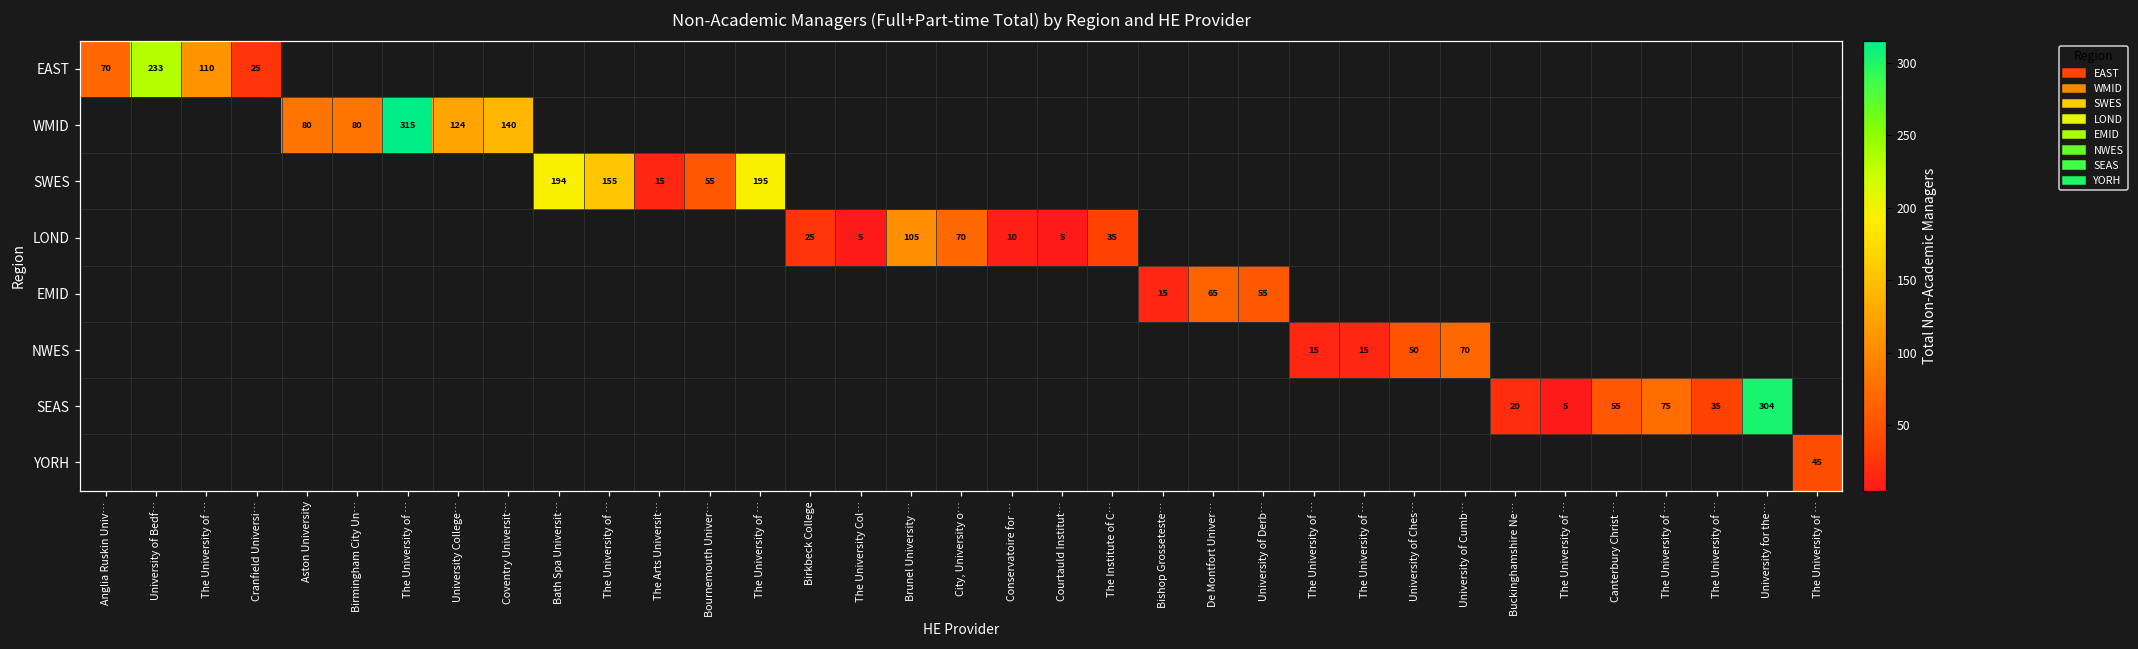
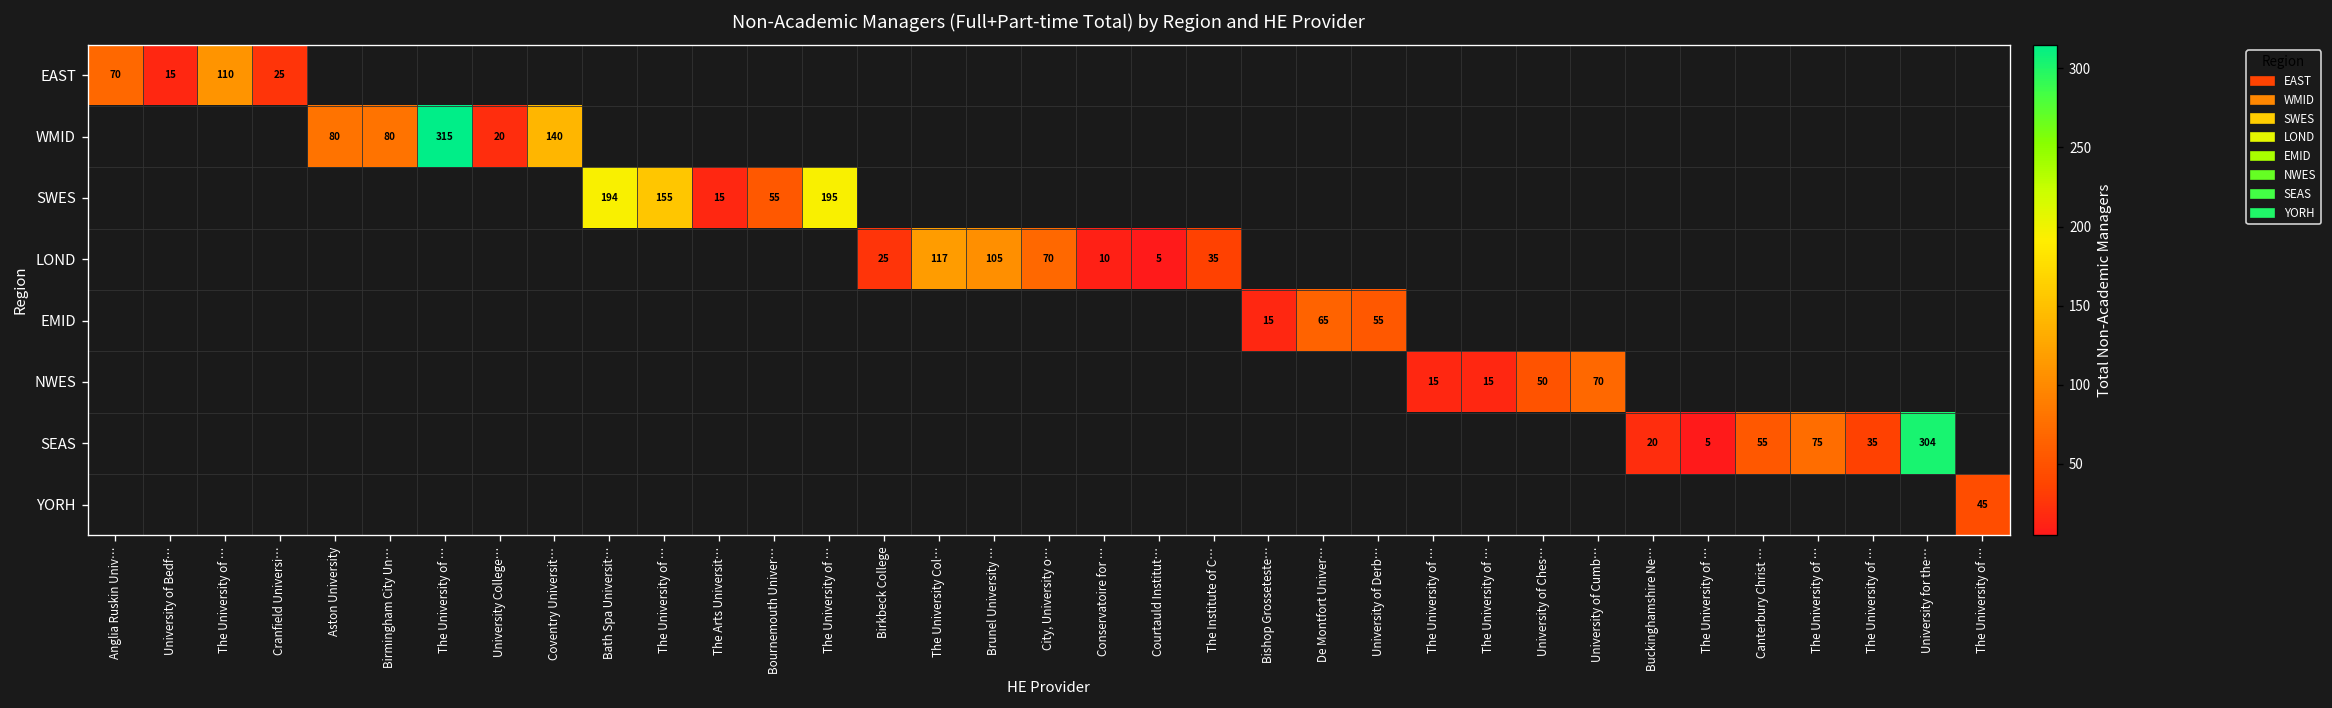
EAST, University of Bedf…: 233 -> 15
WMID, University College…: 124 -> 20
LOND, The University Col…: 5 -> 117
